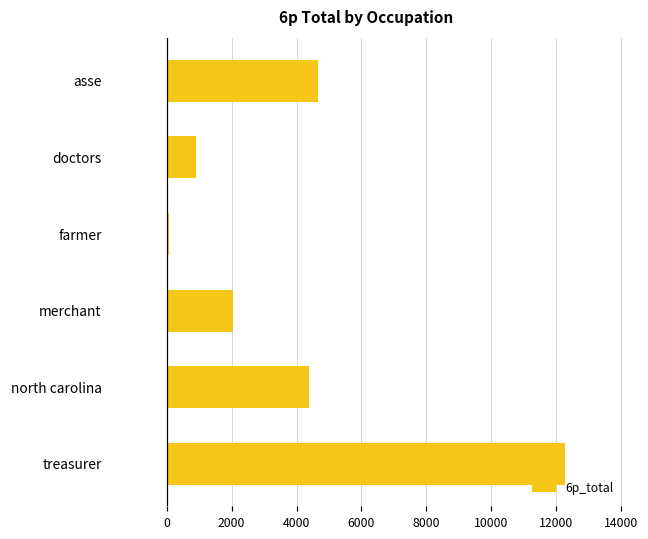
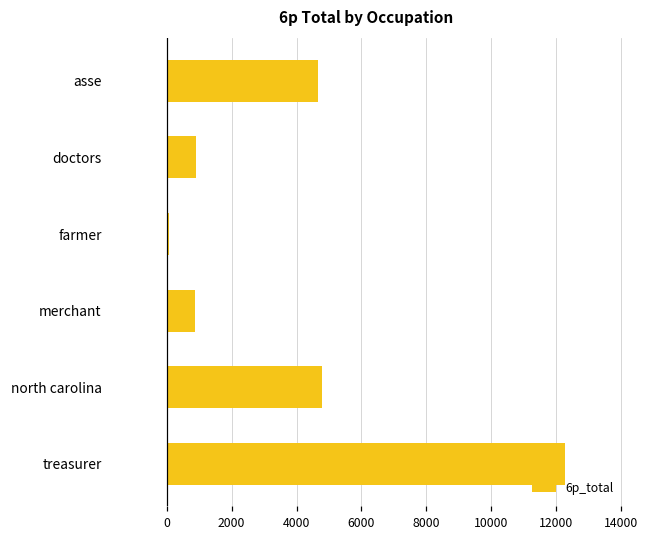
merchant: 2000 -> 900
north carolina: 4400 -> 4800
